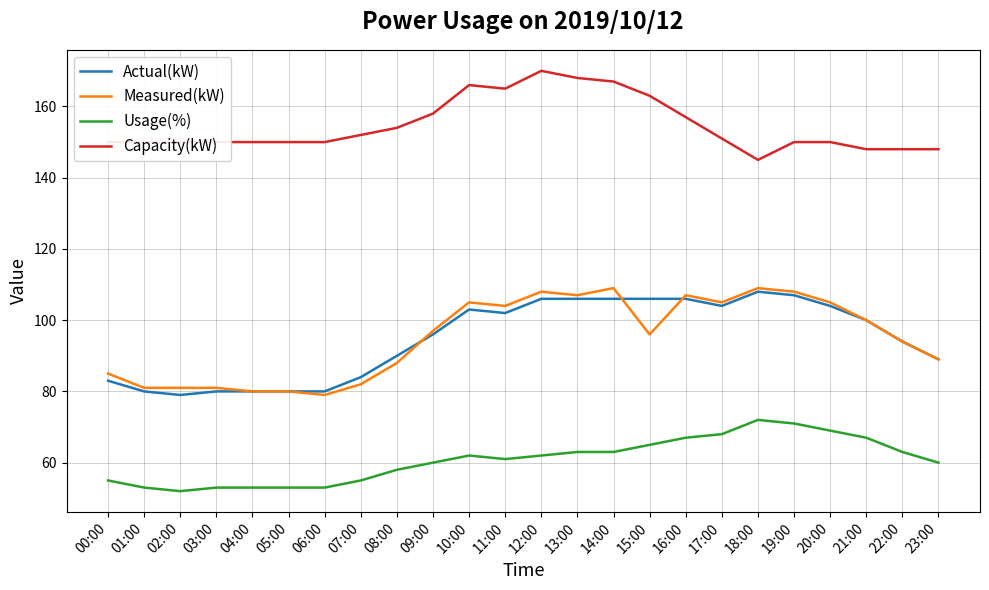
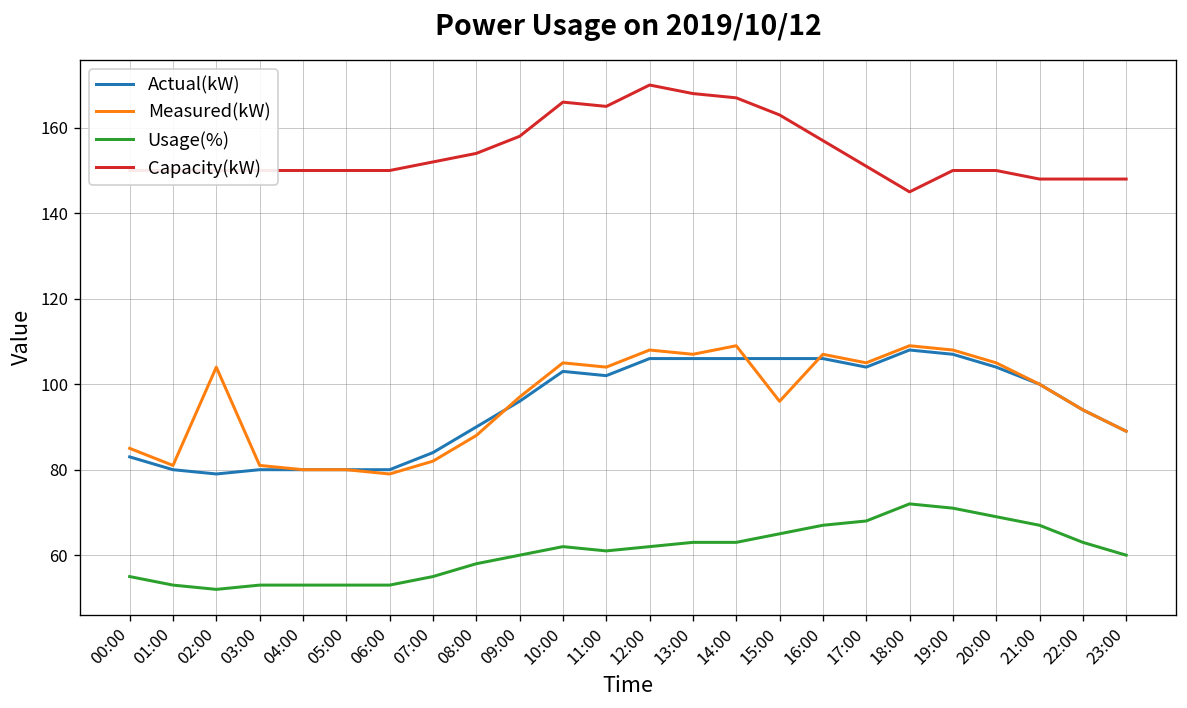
Measured(kW), 02:00: 81 -> 104
